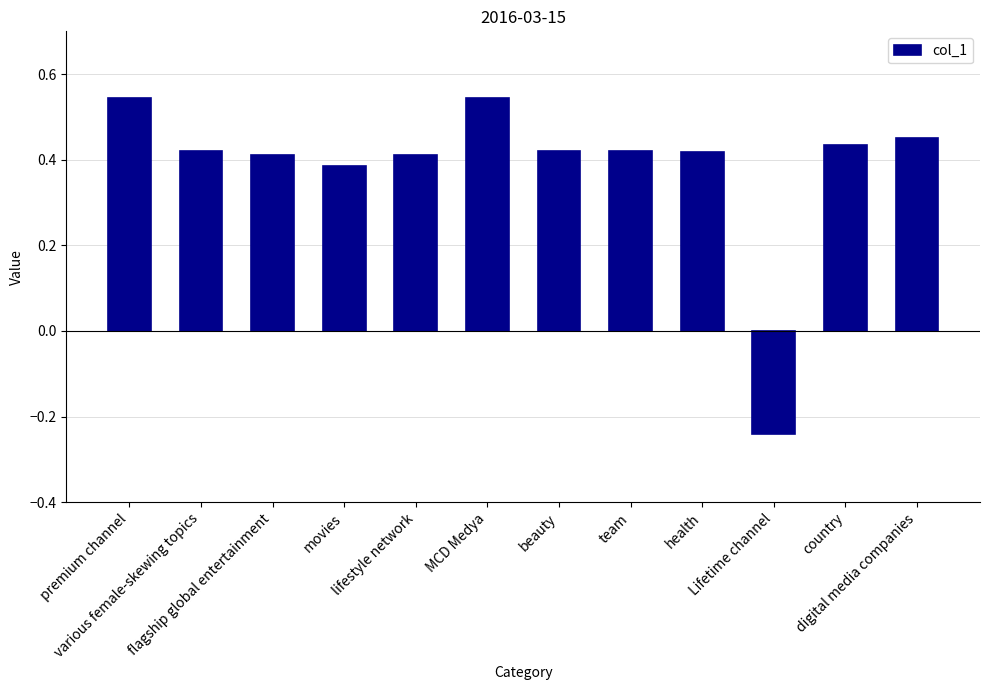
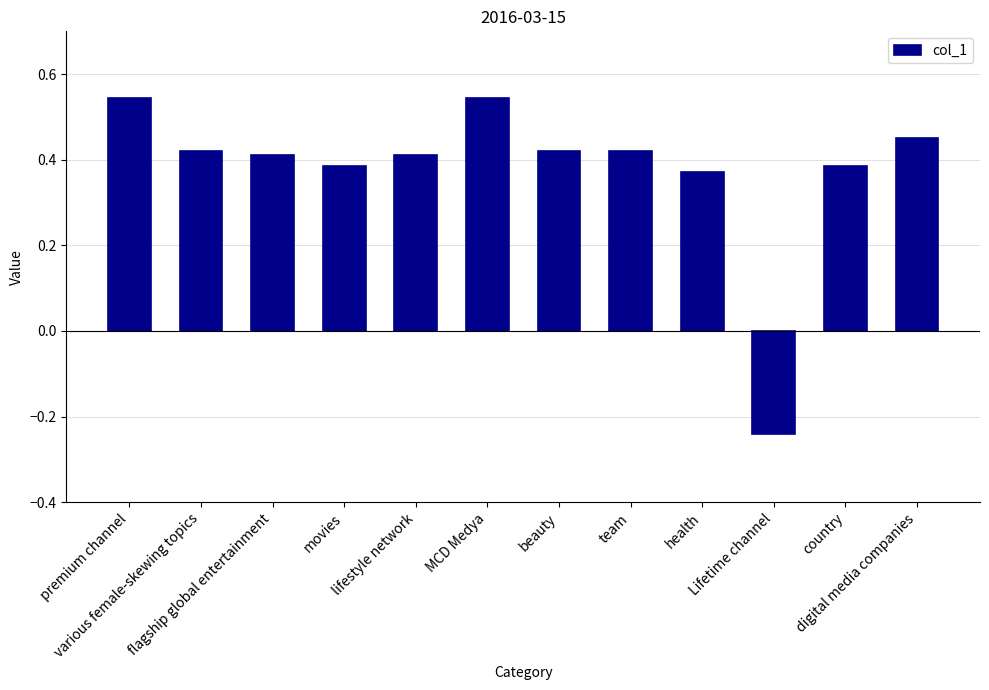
health: 0.42 -> 0.37
country: 0.43 -> 0.39
